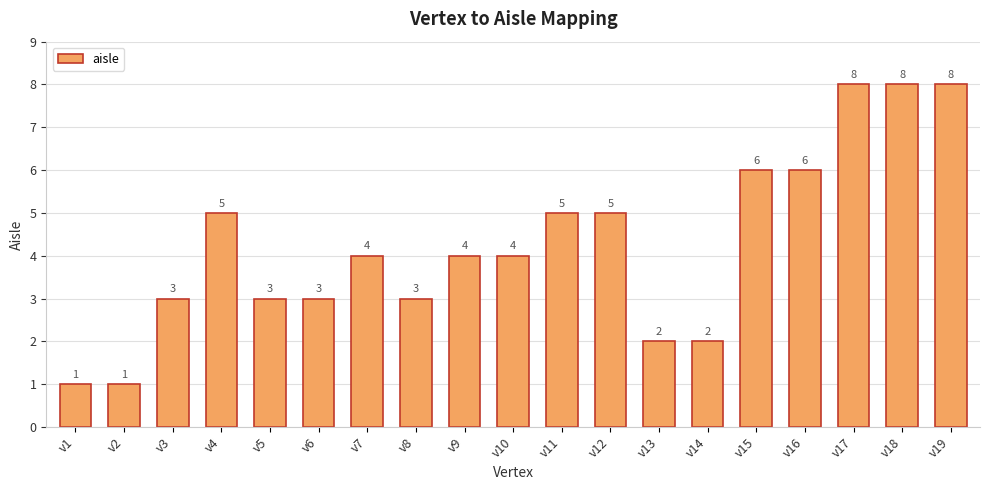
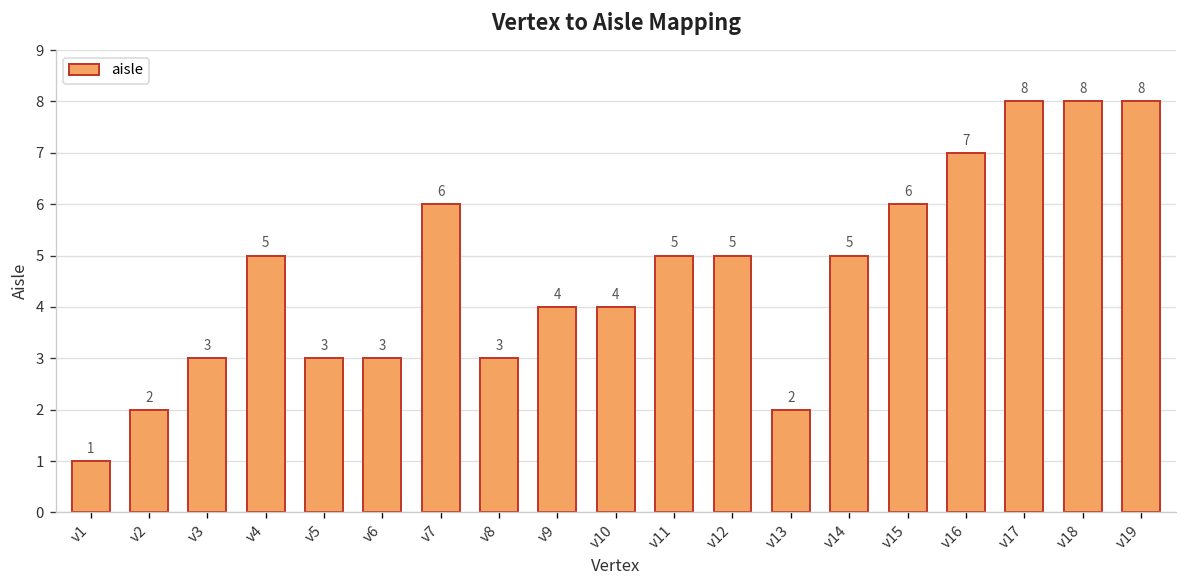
v2: 1 -> 2
v7: 4 -> 6
v14: 2 -> 5
v16: 6 -> 7
